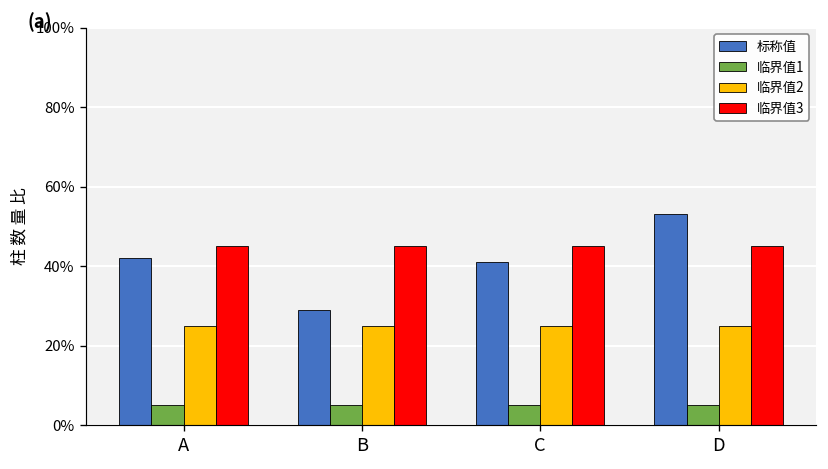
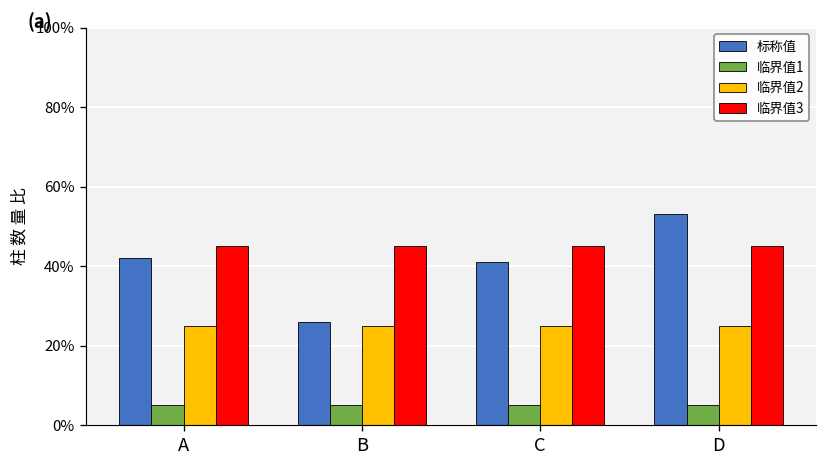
标称值, B: 29% -> 26%
